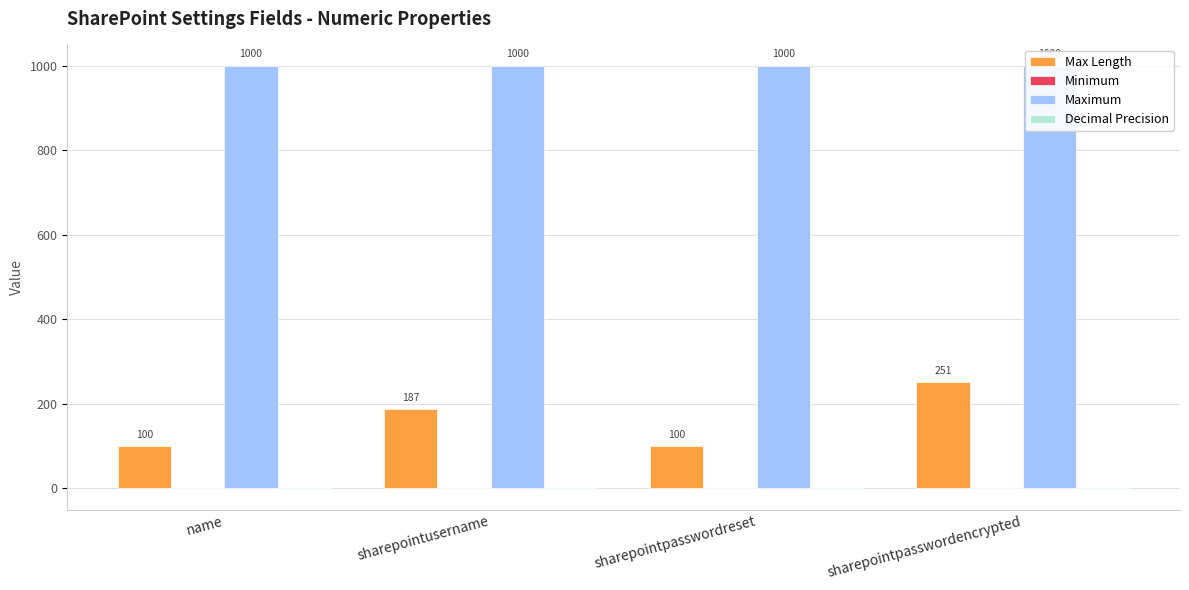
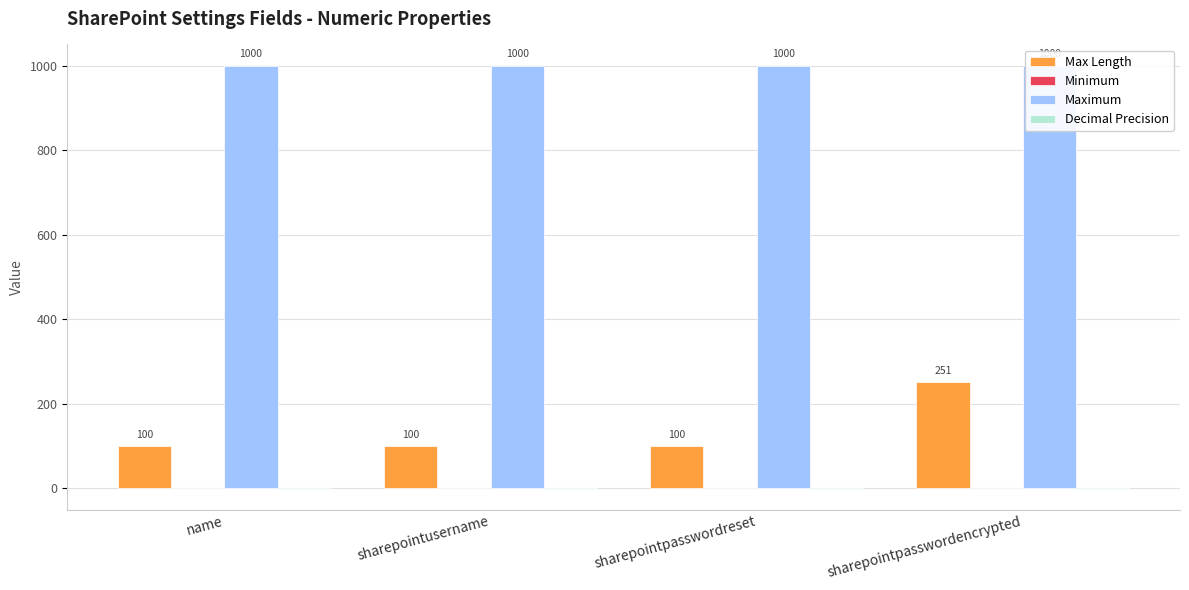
Max Length, sharepointusername: 187 -> 100
